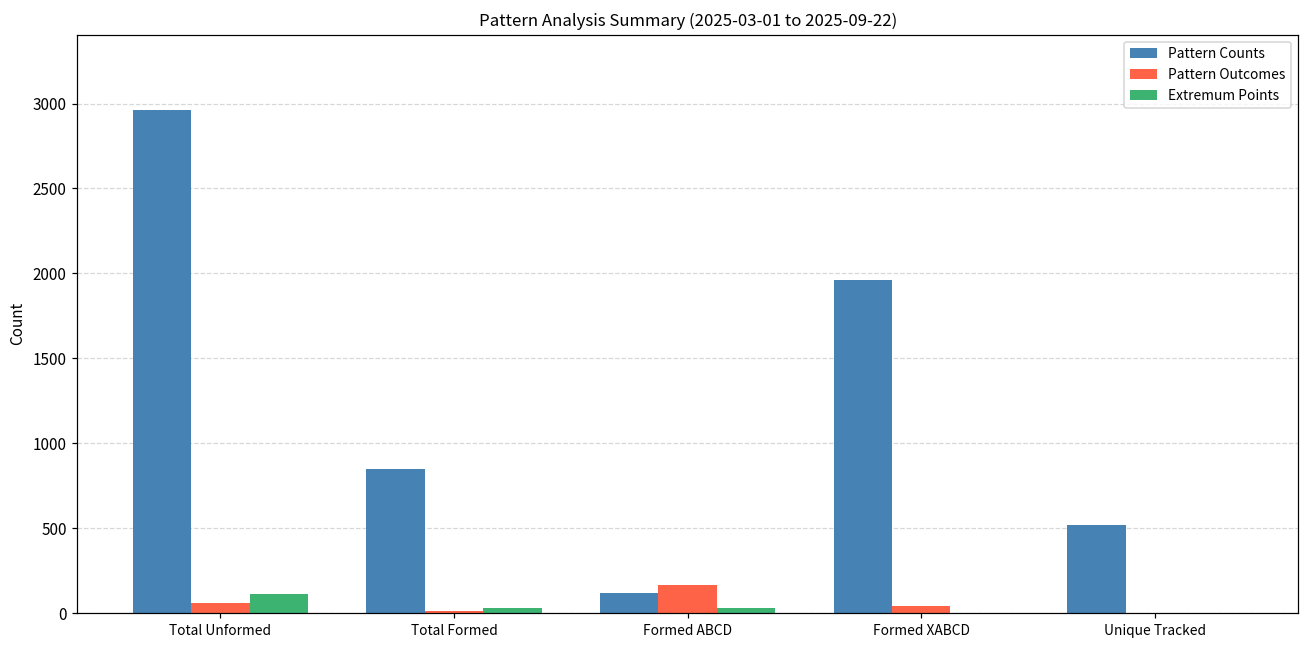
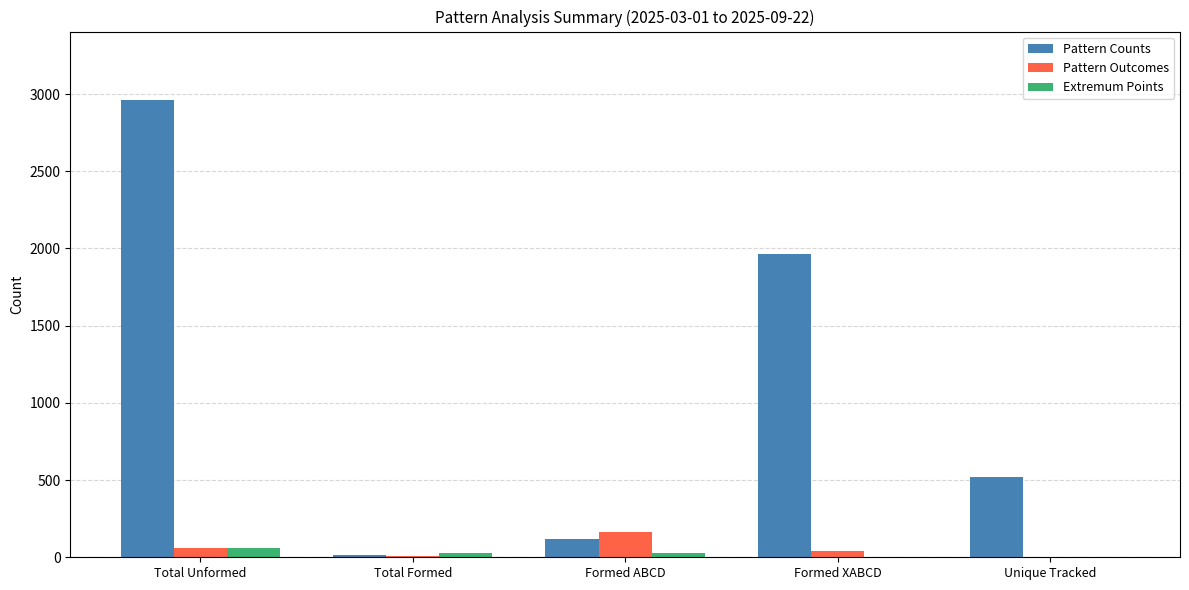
Extremum Points, Total Unformed: 110 -> 60
Pattern Counts, Total Formed: 850 -> 10
